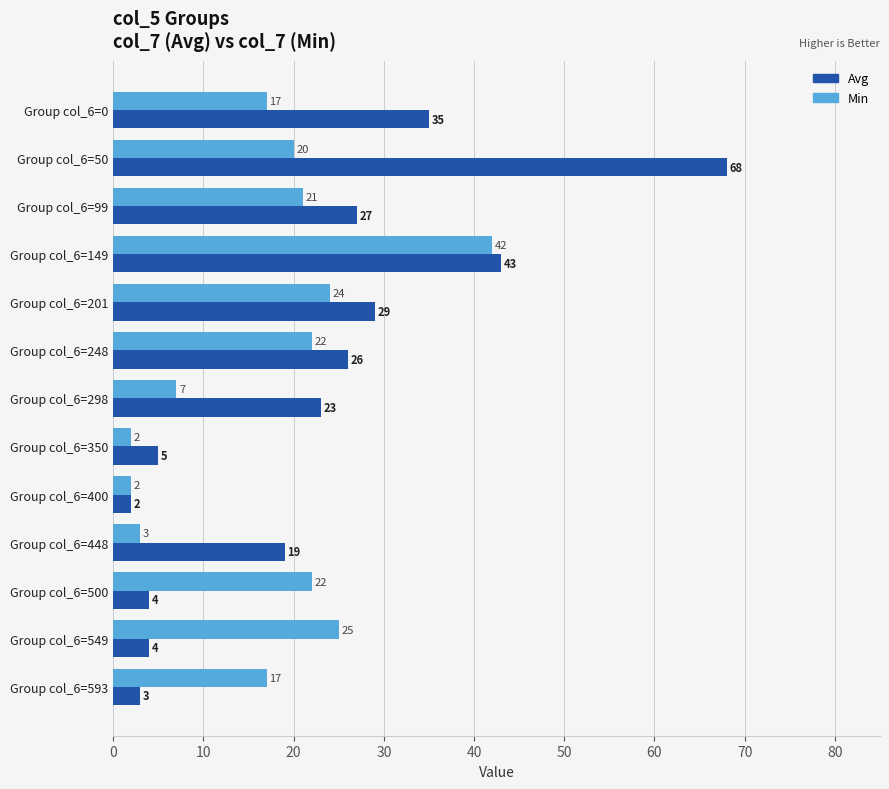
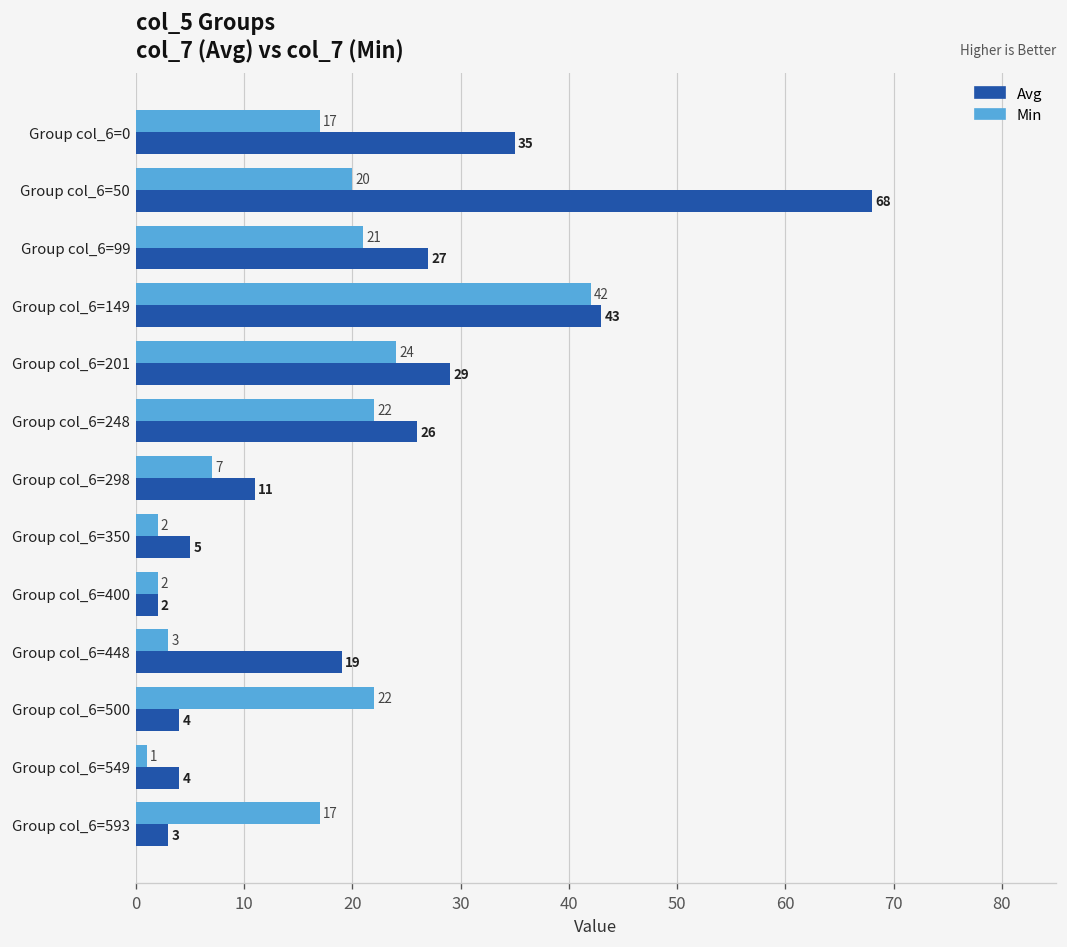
Avg, Group col_6=298: 23 -> 11
Min, Group col_6=549: 25 -> 1
